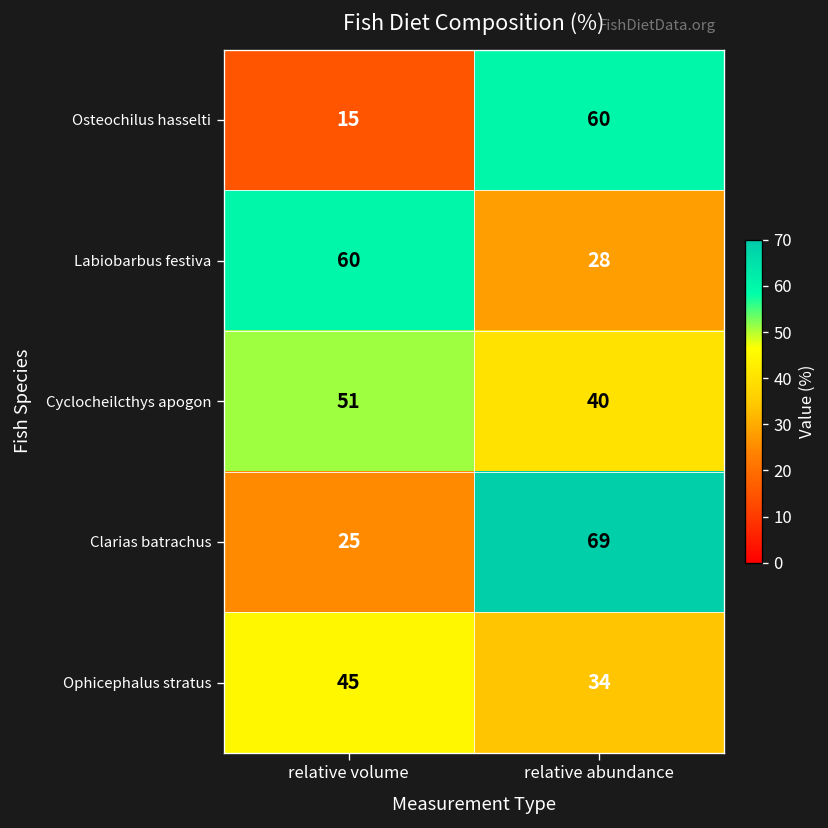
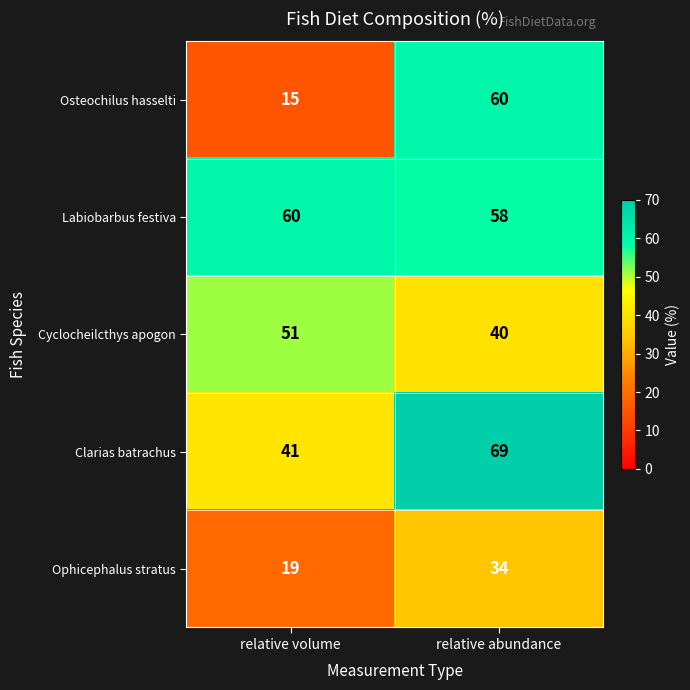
Labiobarbus festiva, relative abundance: 28 -> 58
Clarias batrachus, relative volume: 25 -> 41
Ophicephalus stratus, relative volume: 45 -> 19
